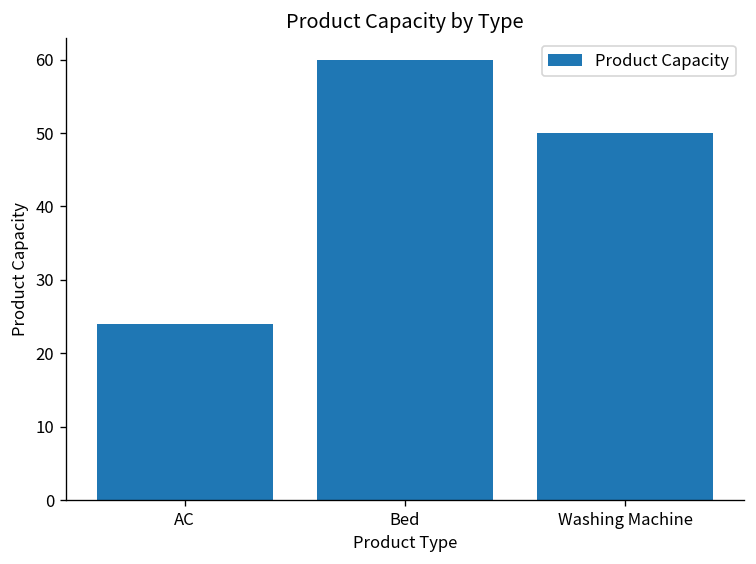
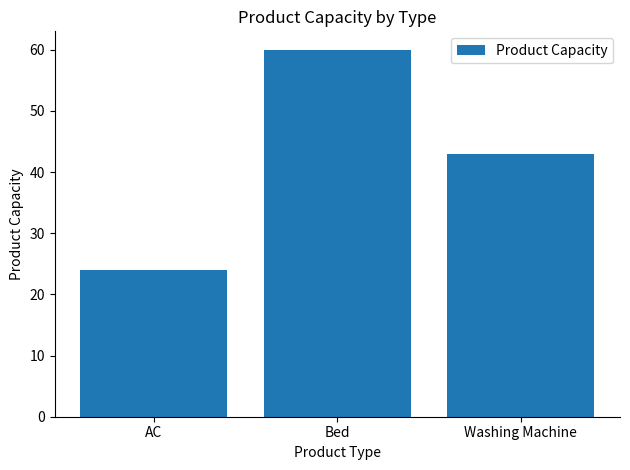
Washing Machine: 50 -> 43
